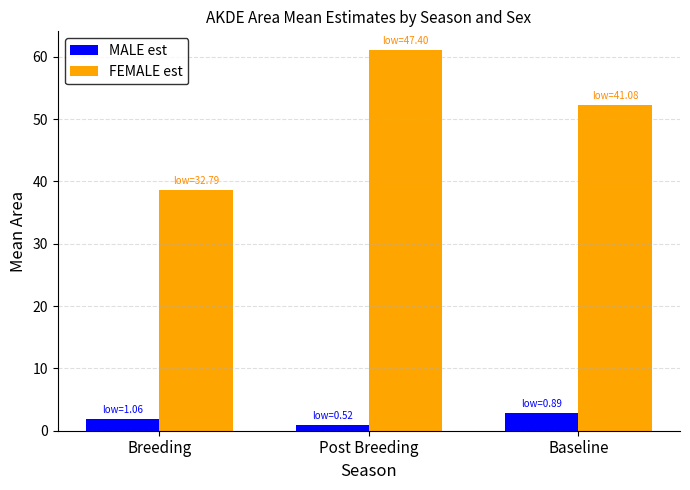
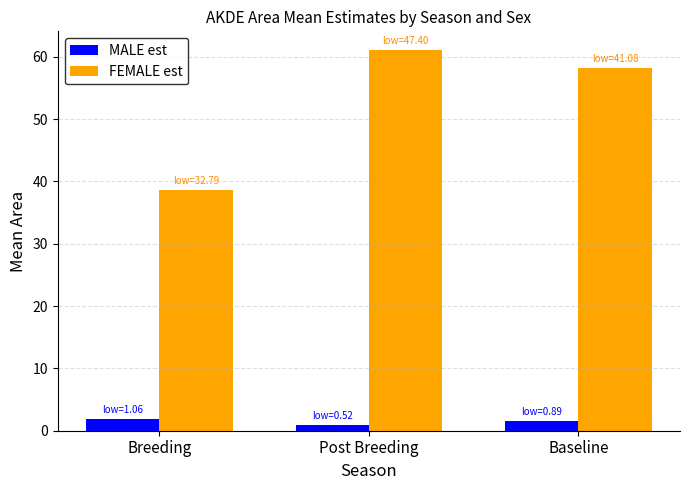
MALE est, Baseline: 3 -> 1
FEMALE est, Baseline: 52 -> 58
